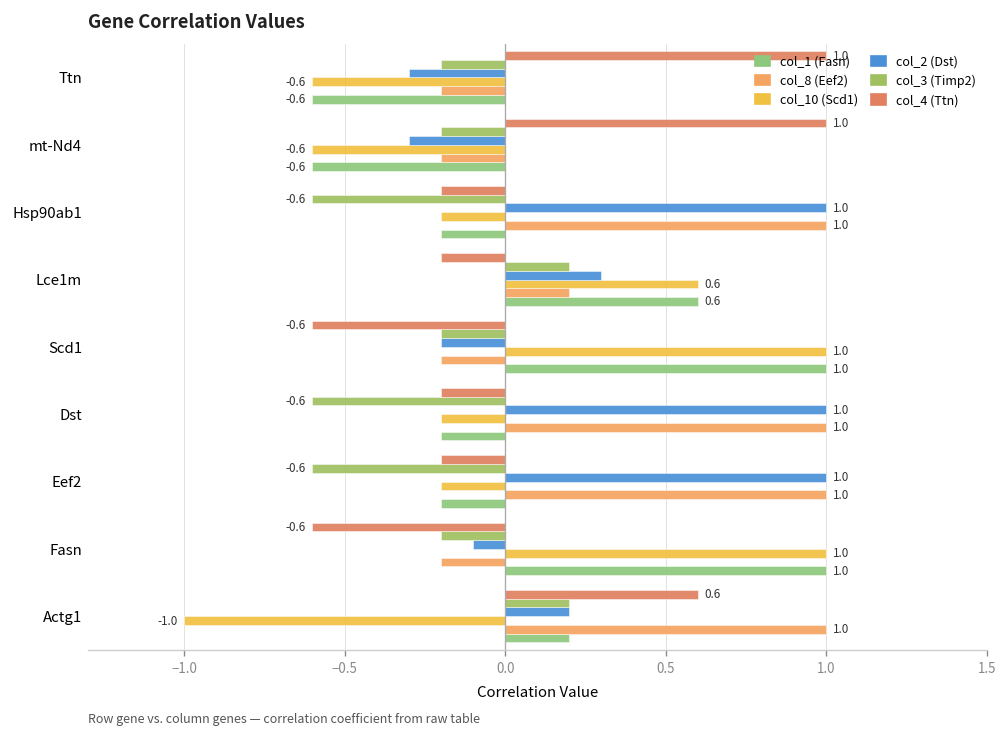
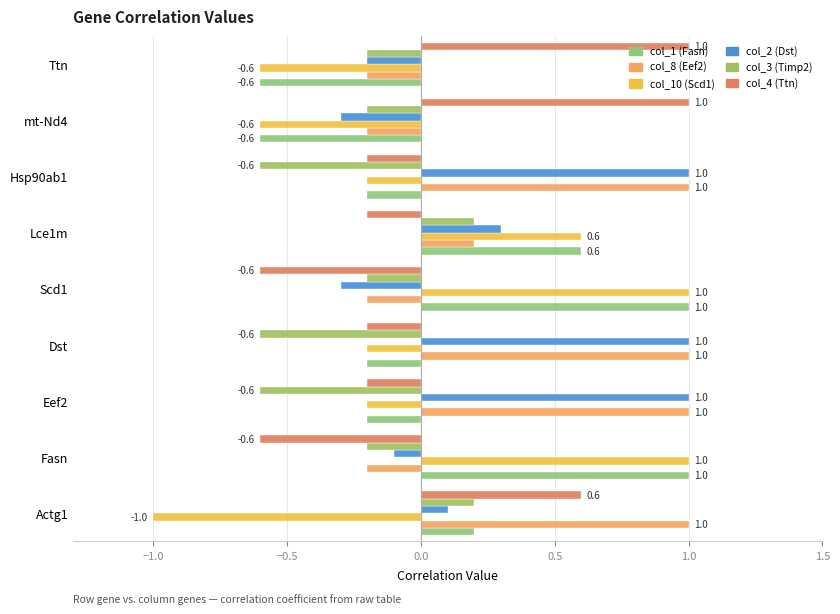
col_2 (Dst), Ttn: -0.3 -> -0.2
col_2 (Dst), Scd1: -0.2 -> -0.3
col_2 (Dst), Actg1: 0.2 -> 0.1
